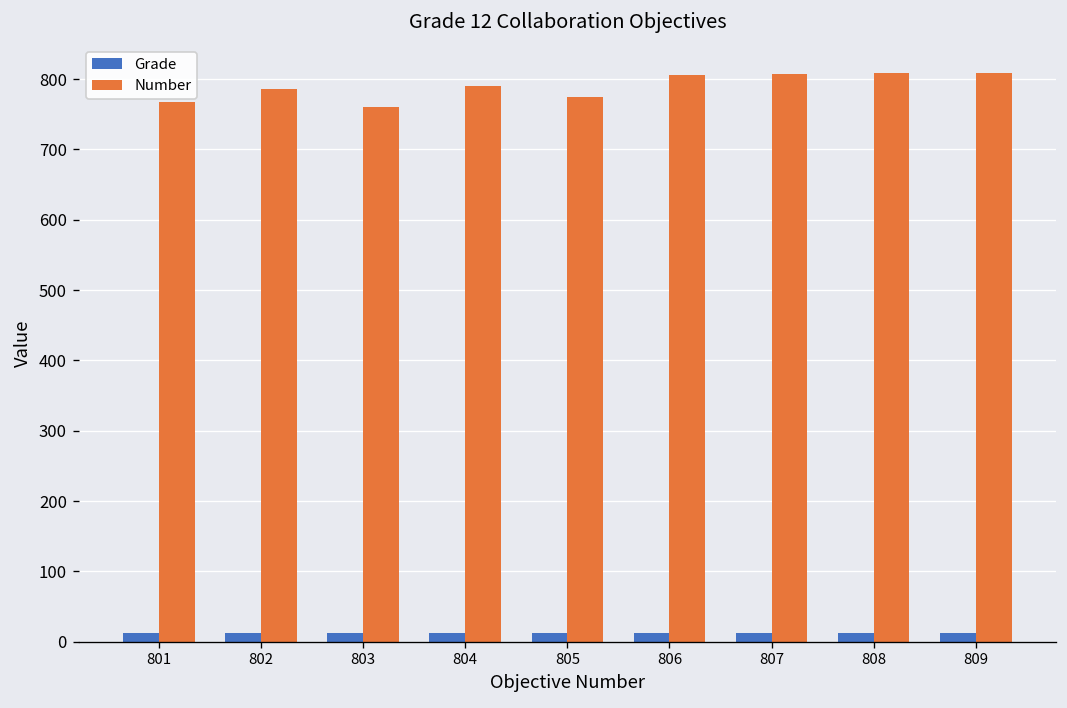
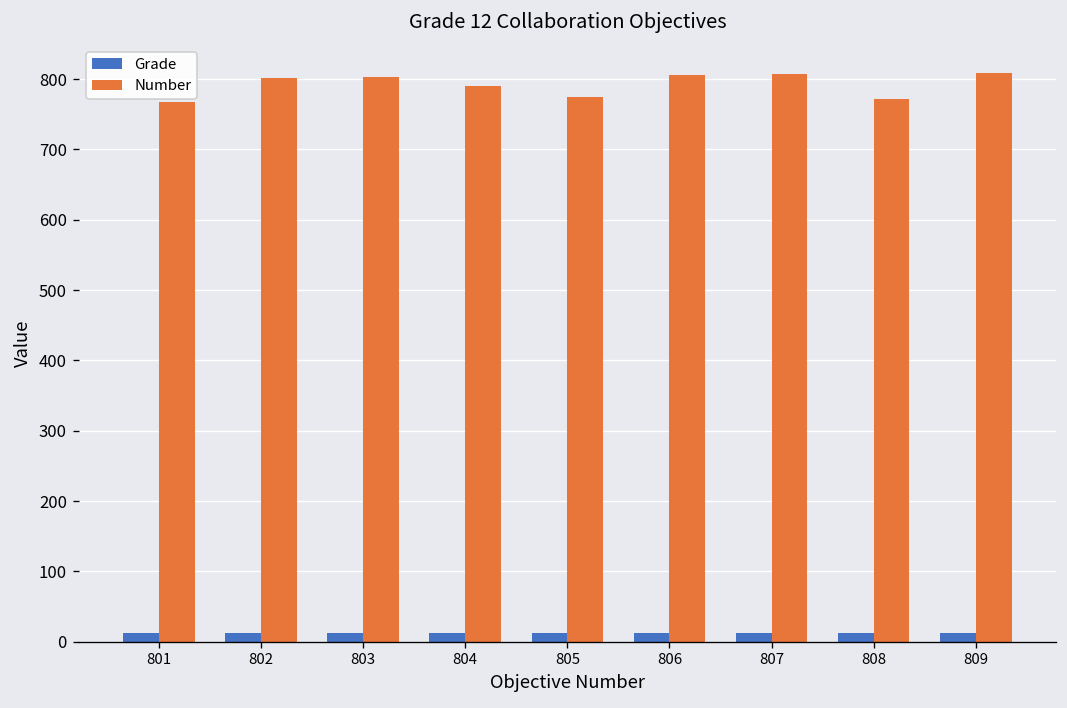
Number, 802: 790 -> 800
Number, 803: 760 -> 800
Number, 808: 810 -> 770
